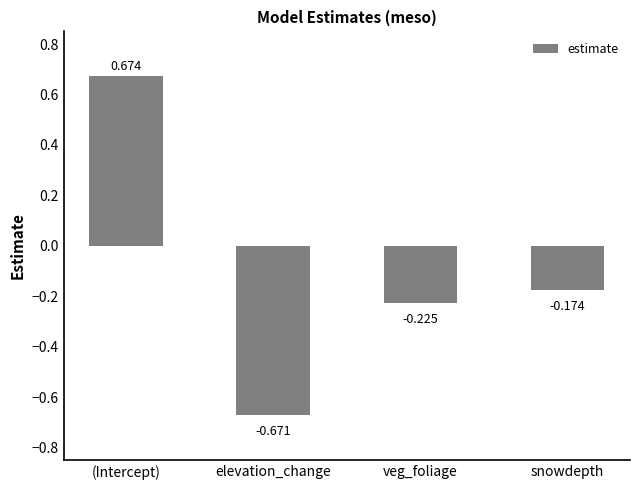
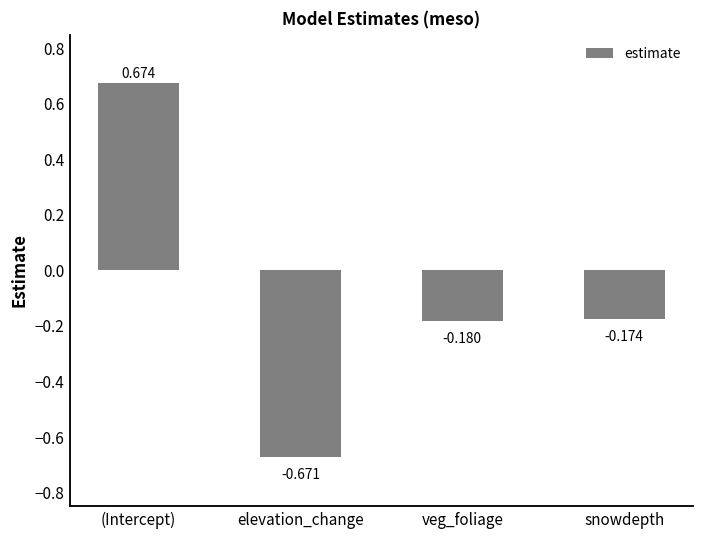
veg_foliage: -0.225 -> -0.180
